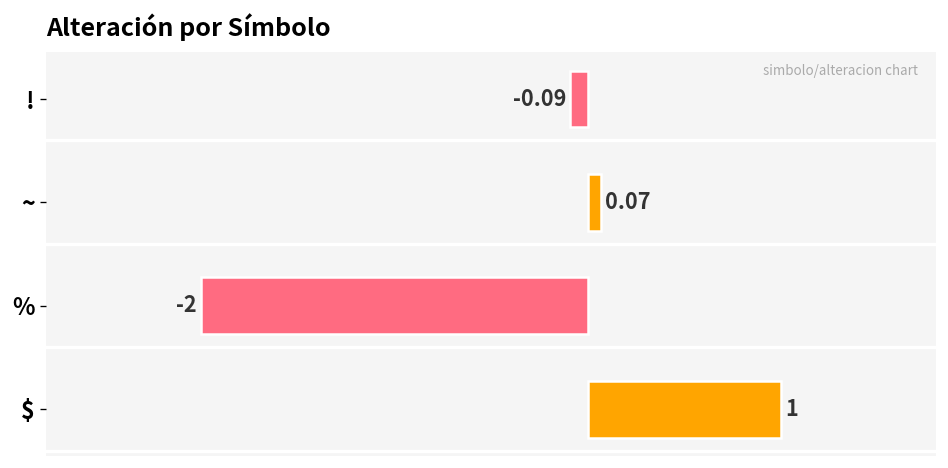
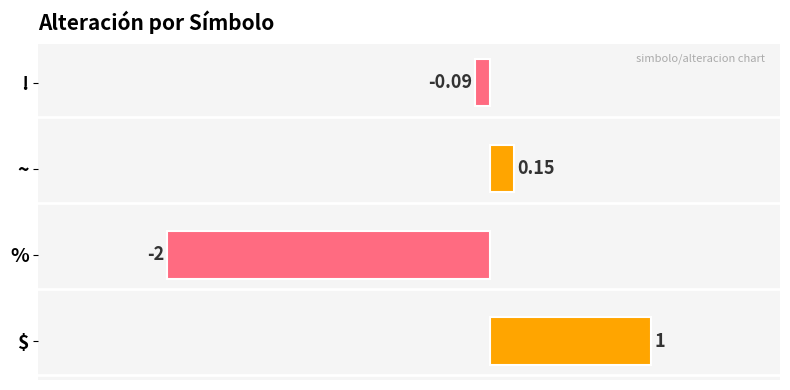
~: 0.07 -> 0.15
